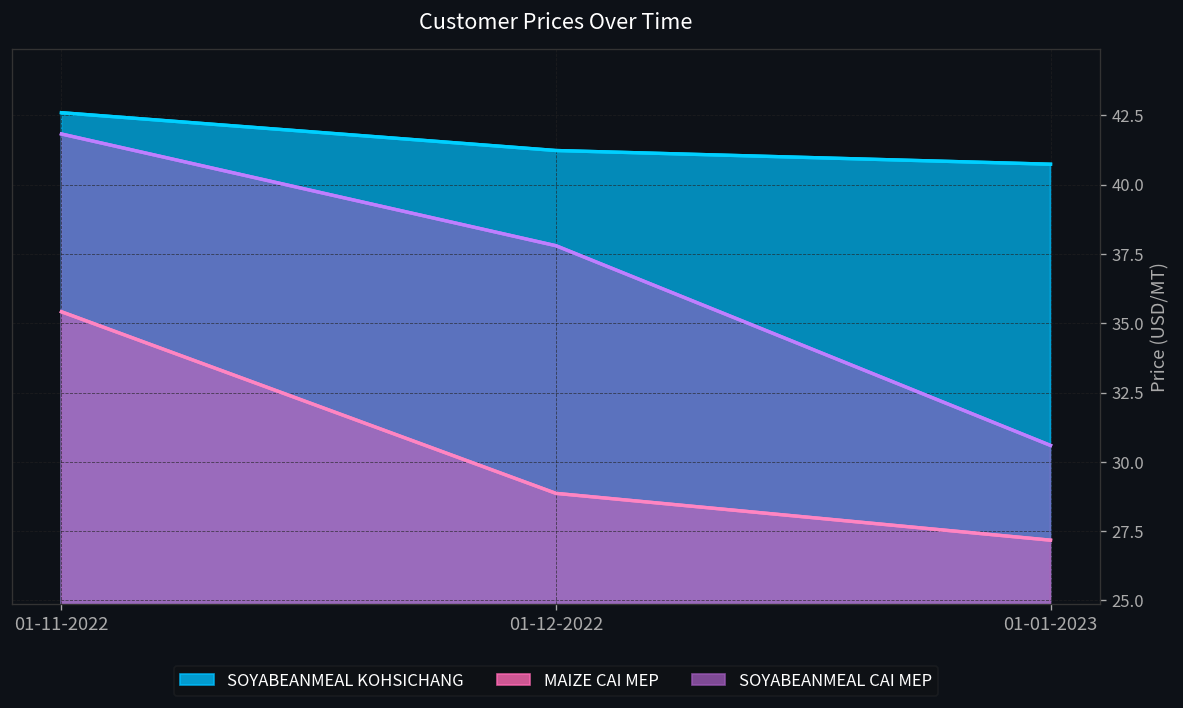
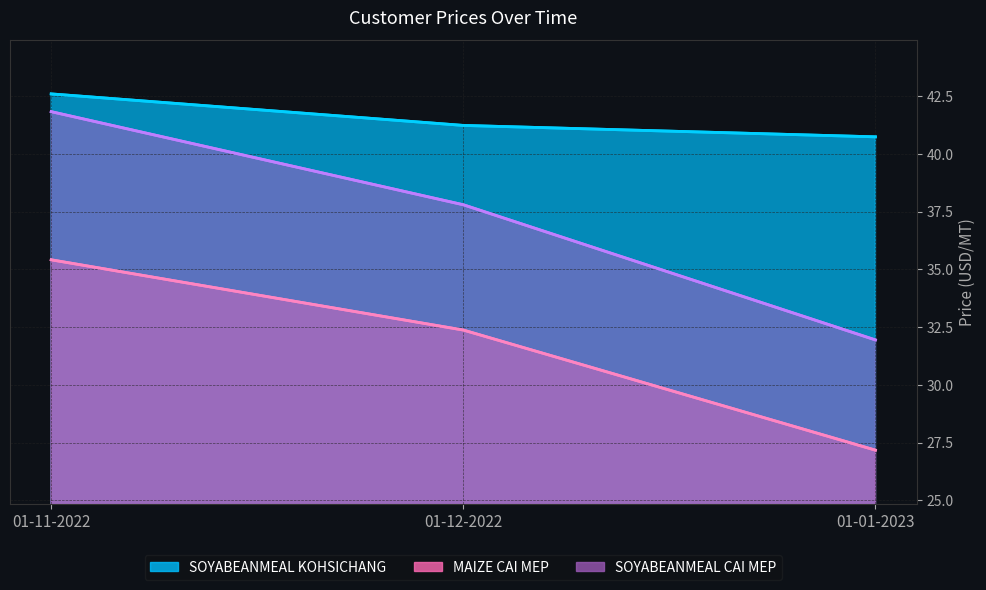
MAIZE CAI MEP, 01-12-2022: 28.9 -> 32.4
SOYABEANMEAL CAI MEP, 01-01-2023: 30.6 -> 31.9
